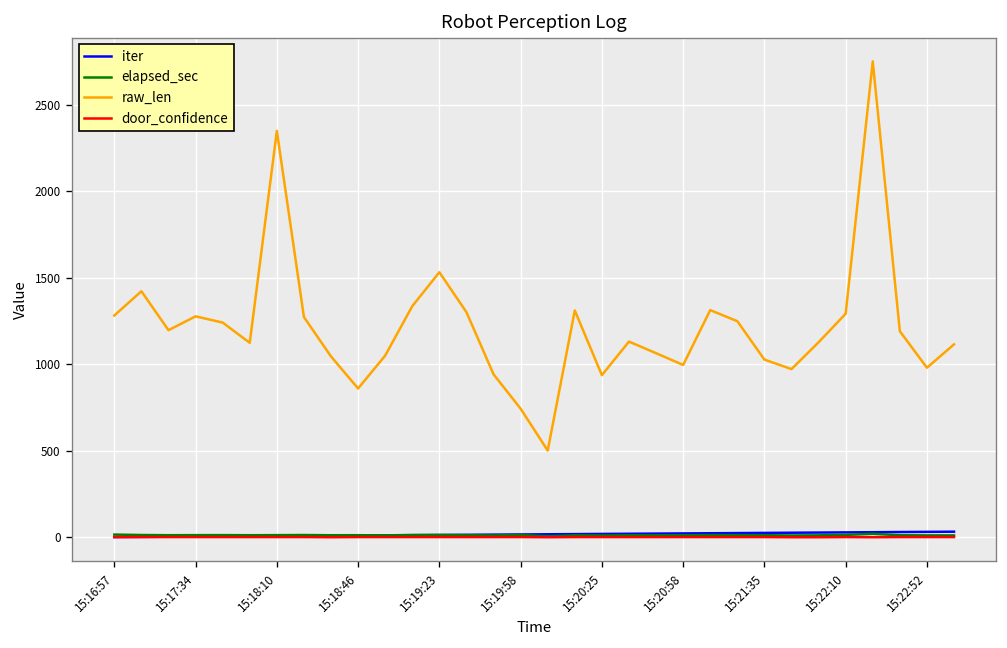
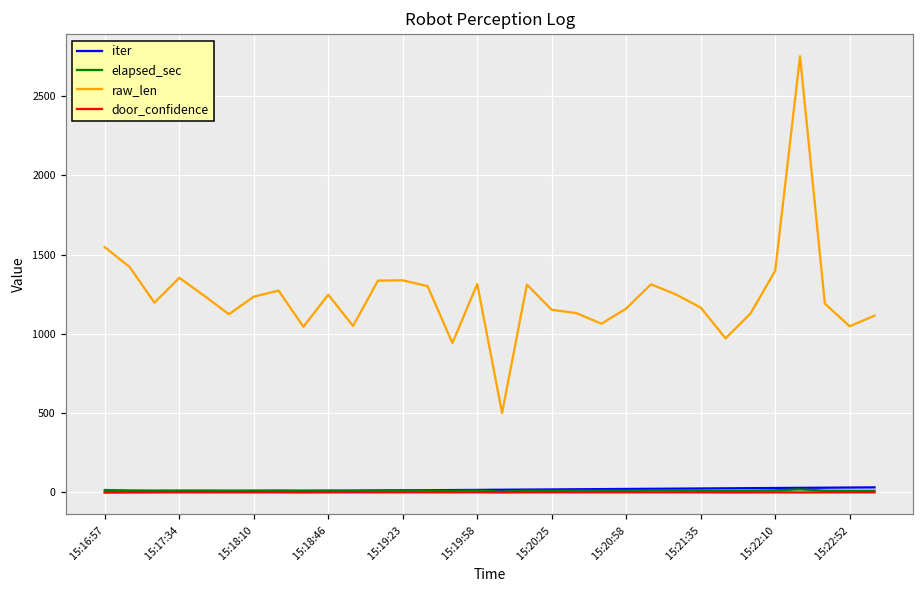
raw_len, 15:16:57: 1280 -> 1550
raw_len, 15:17:34: 1280 -> 1350
raw_len, 15:18:10: 2350 -> 1240
raw_len, 15:18:46: 860 -> 1250
raw_len, 15:19:23: 1530 -> 1340
raw_len, 15:19:58: 740 -> 1320
raw_len, 15:20:25: 940 -> 1150
raw_len, 15:20:58: 1000 -> 1160
raw_len, 15:21:35: 1030 -> 1170
raw_len, 15:22:10: 1290 -> 1400
raw_len, 15:22:52: 980 -> 1050
